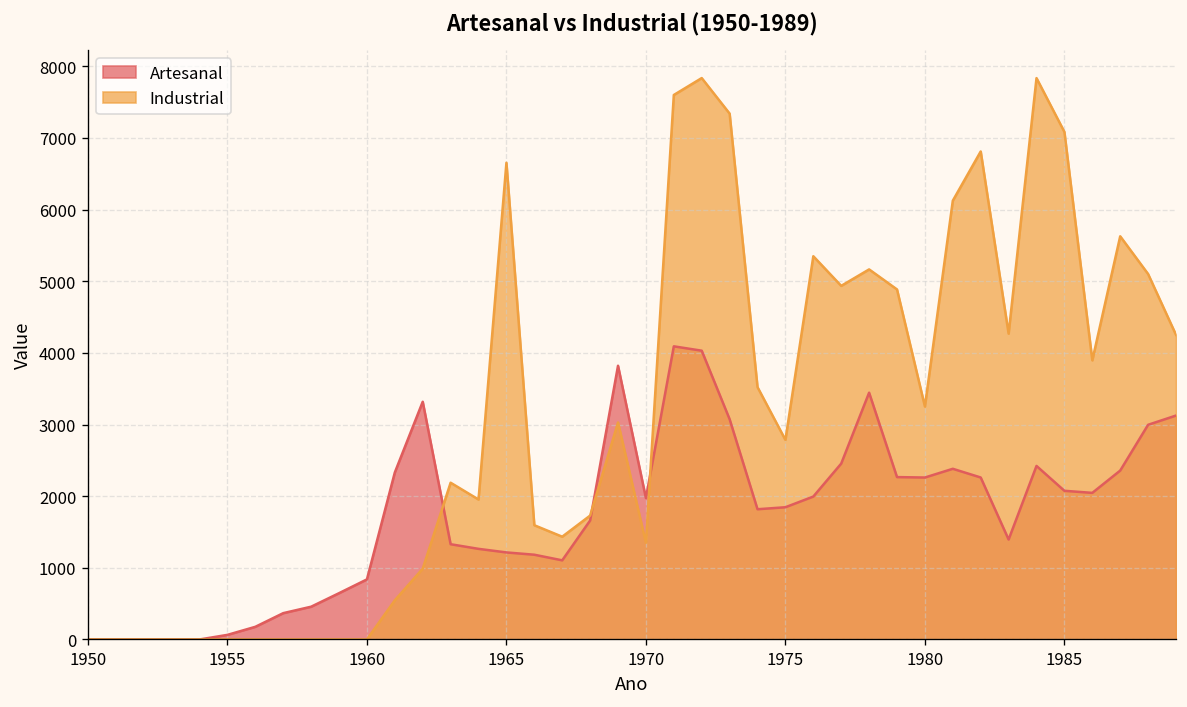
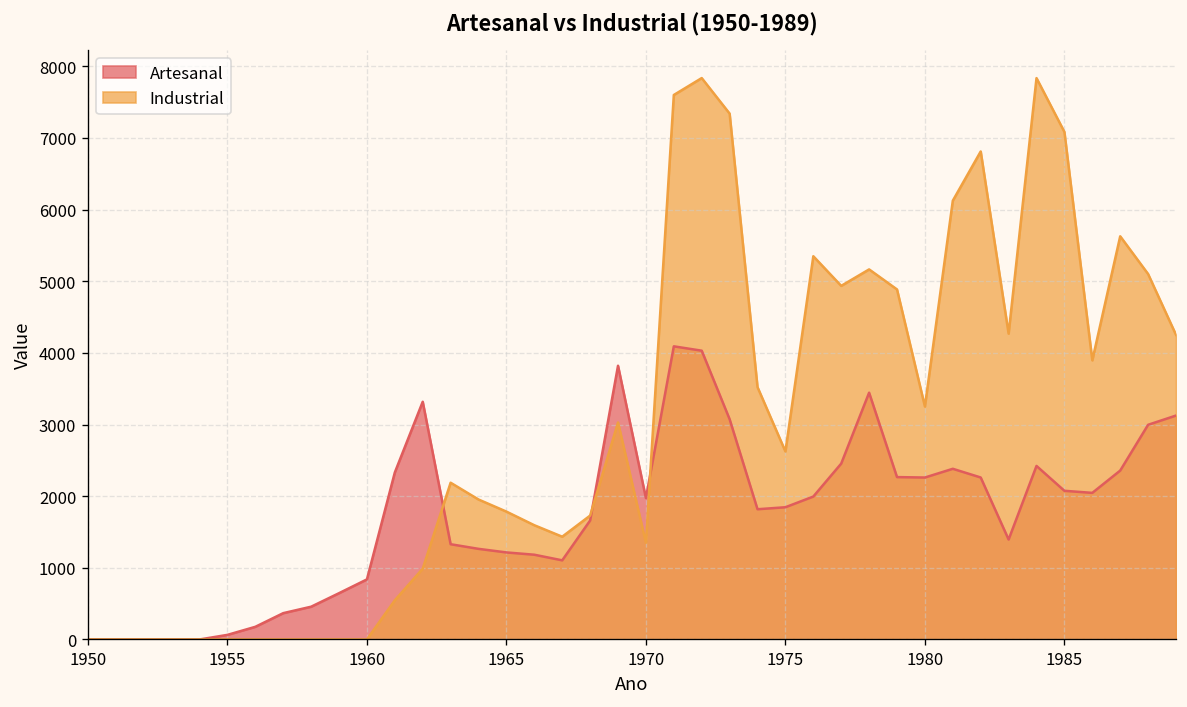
Industrial, 1965: 6700 -> 1800
Industrial, 1975: 2800 -> 2600
